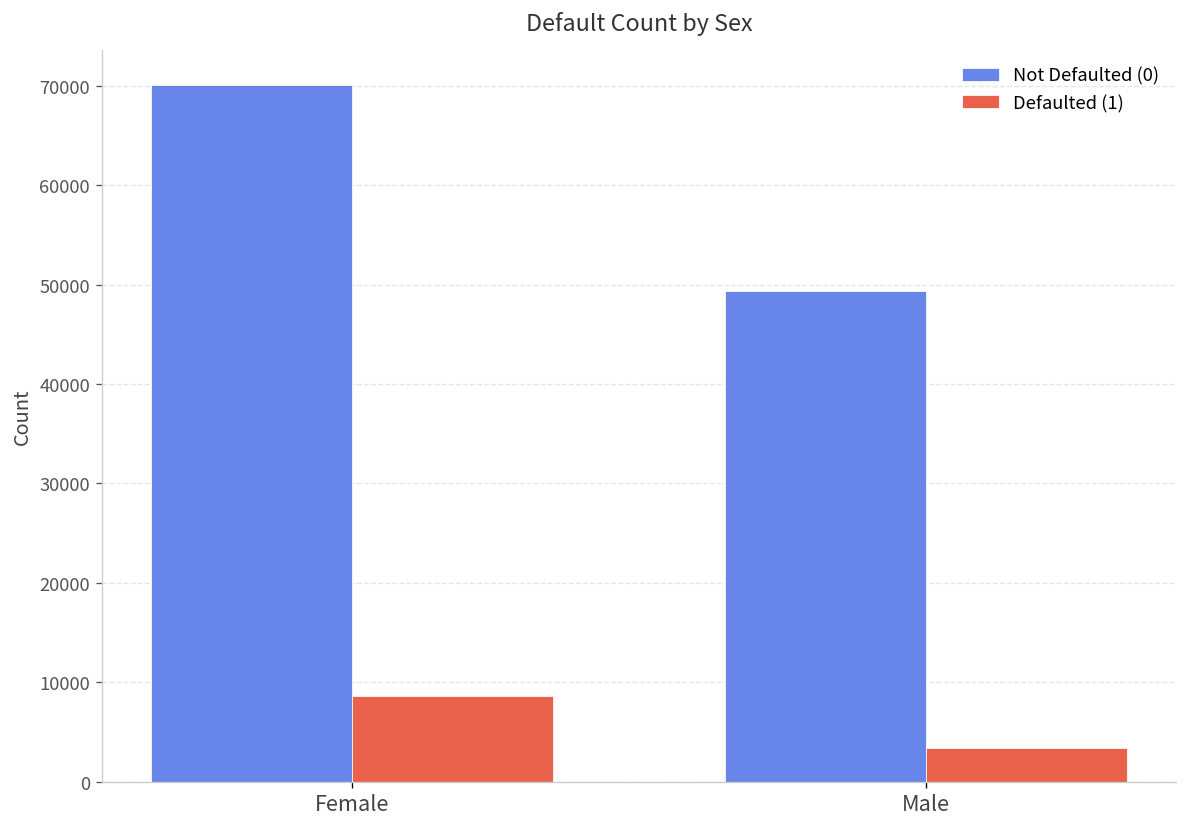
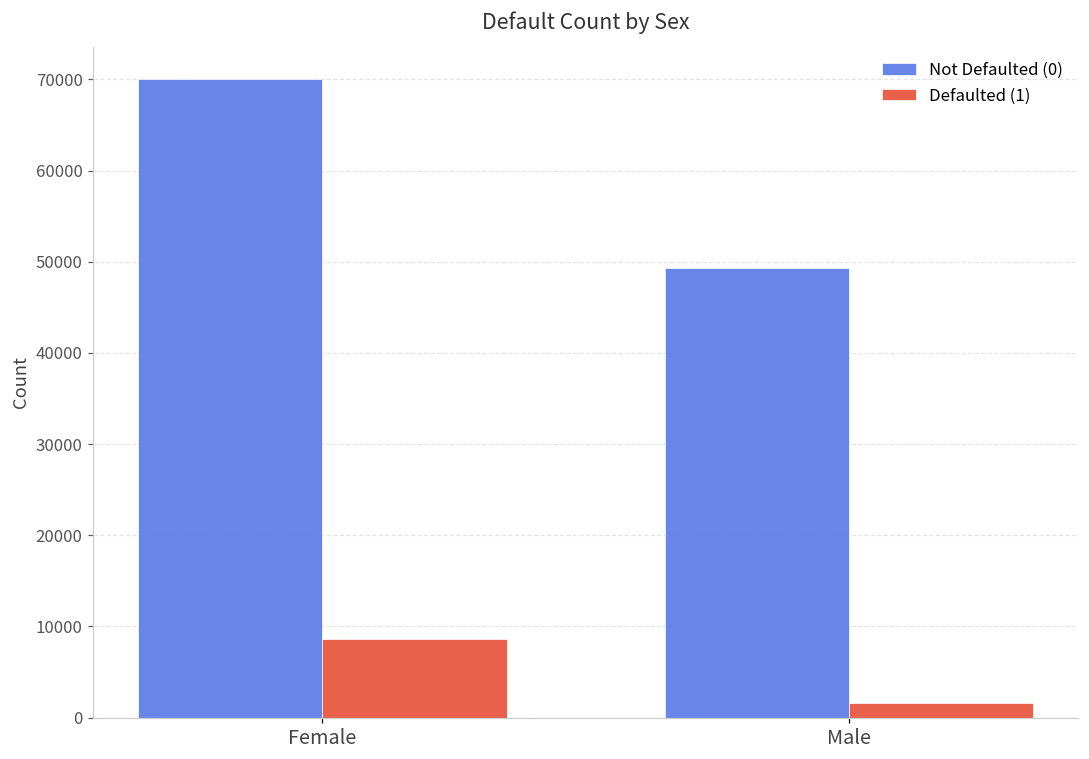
Defaulted (1), Male: 3000 -> 2000
